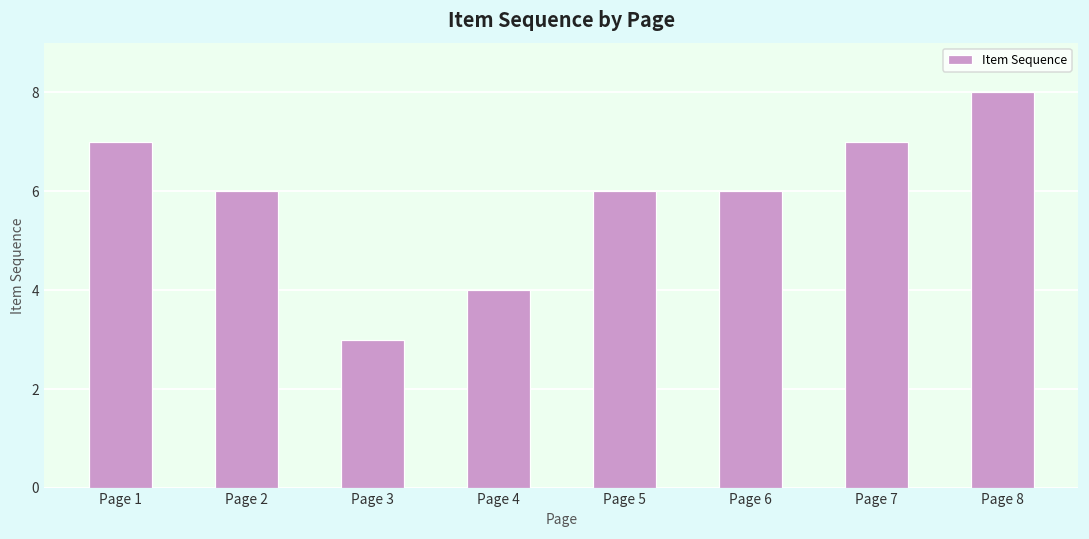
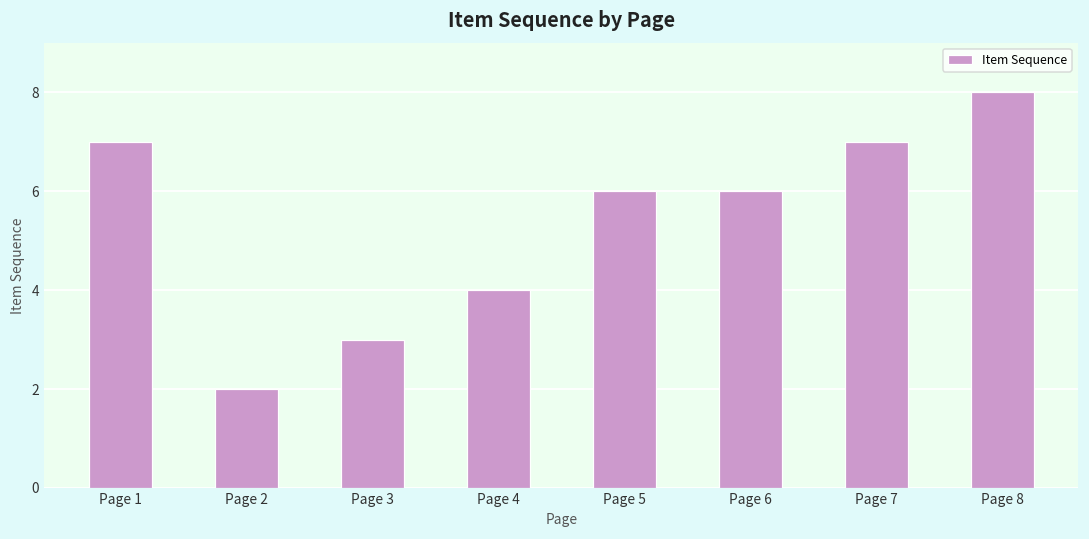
Page 2: 6 -> 2
